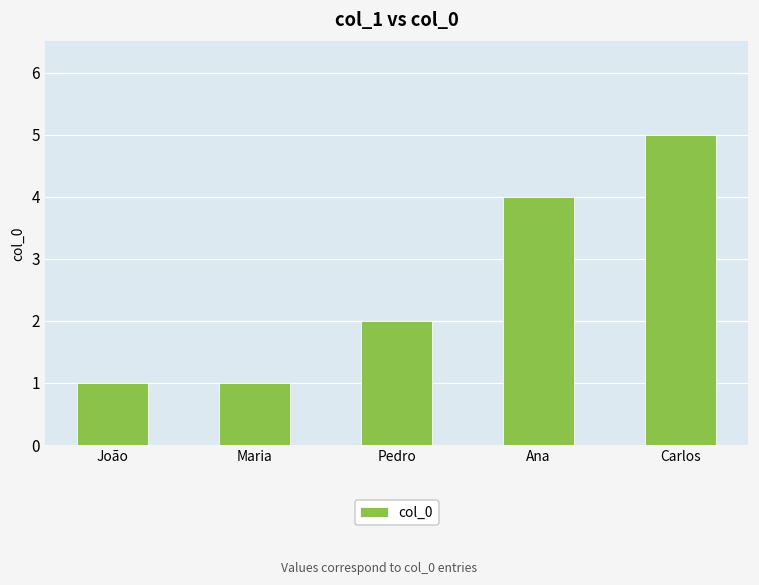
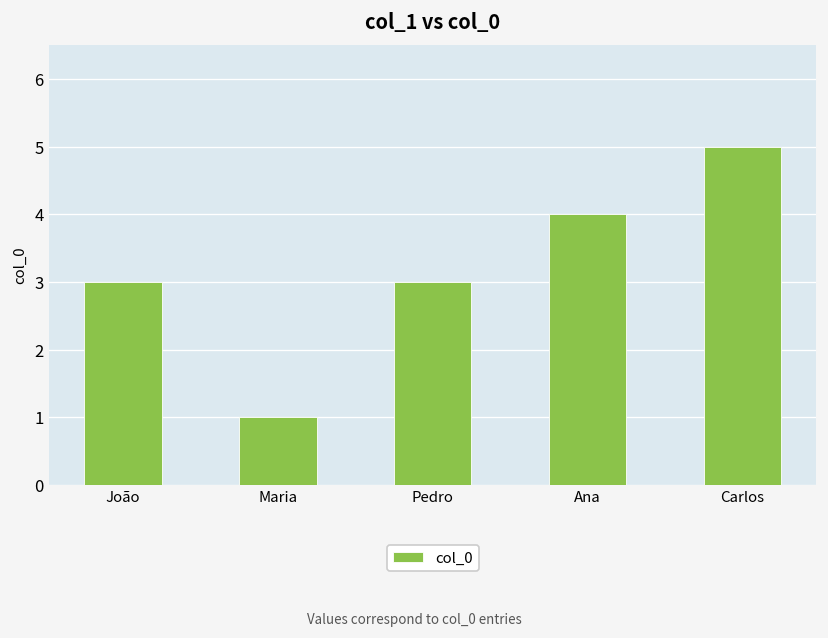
João: 1 -> 3
Pedro: 2 -> 3
